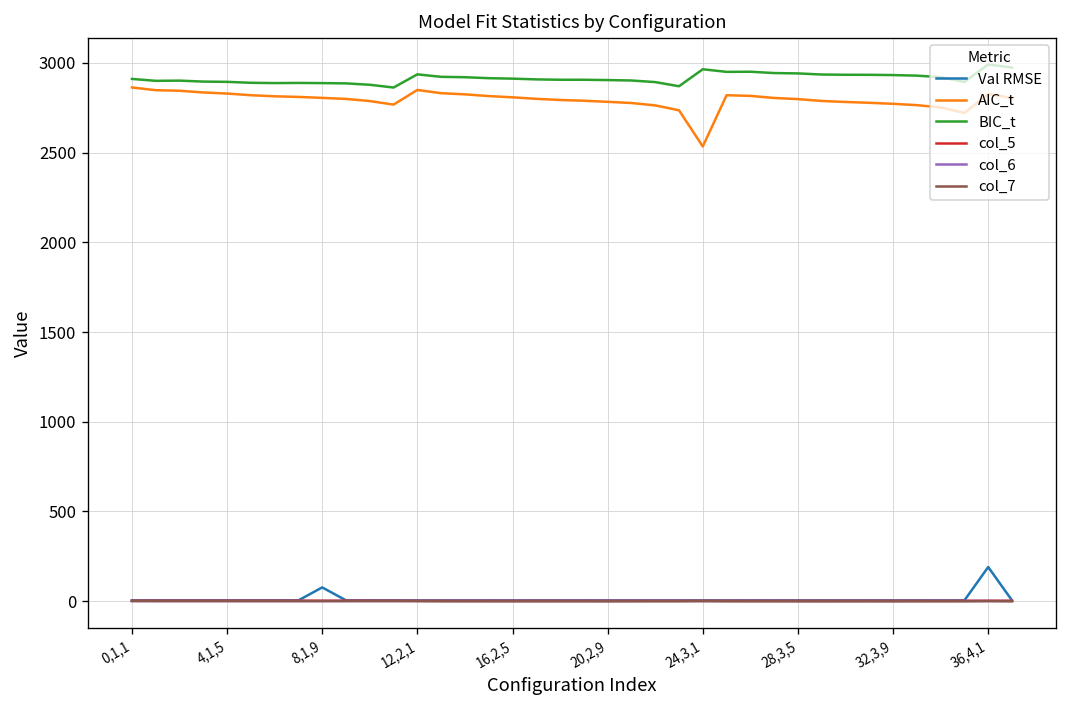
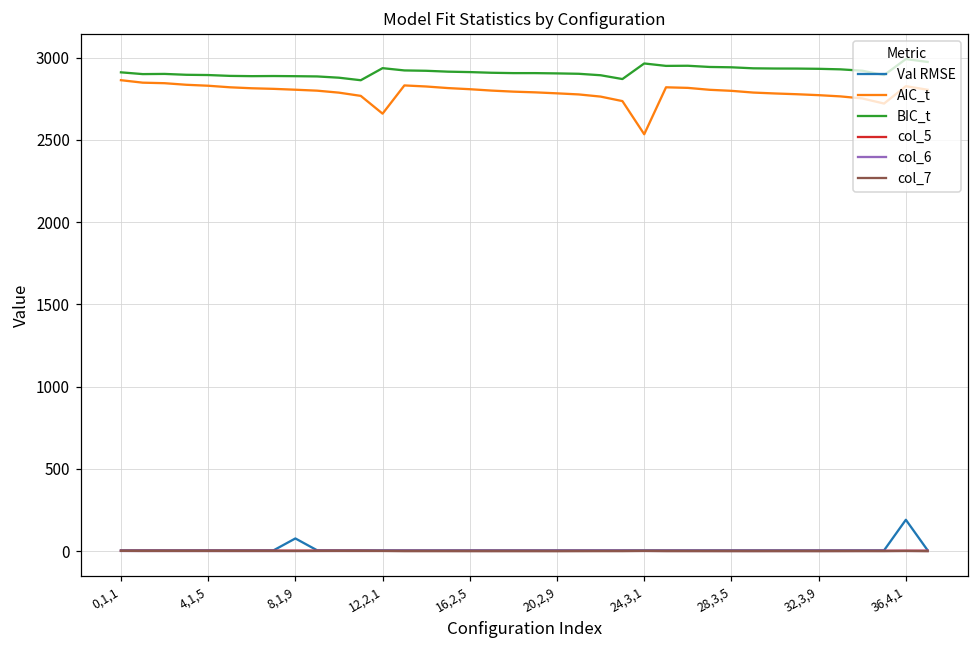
AIC_t, 12,2,1: 2850 -> 2660
